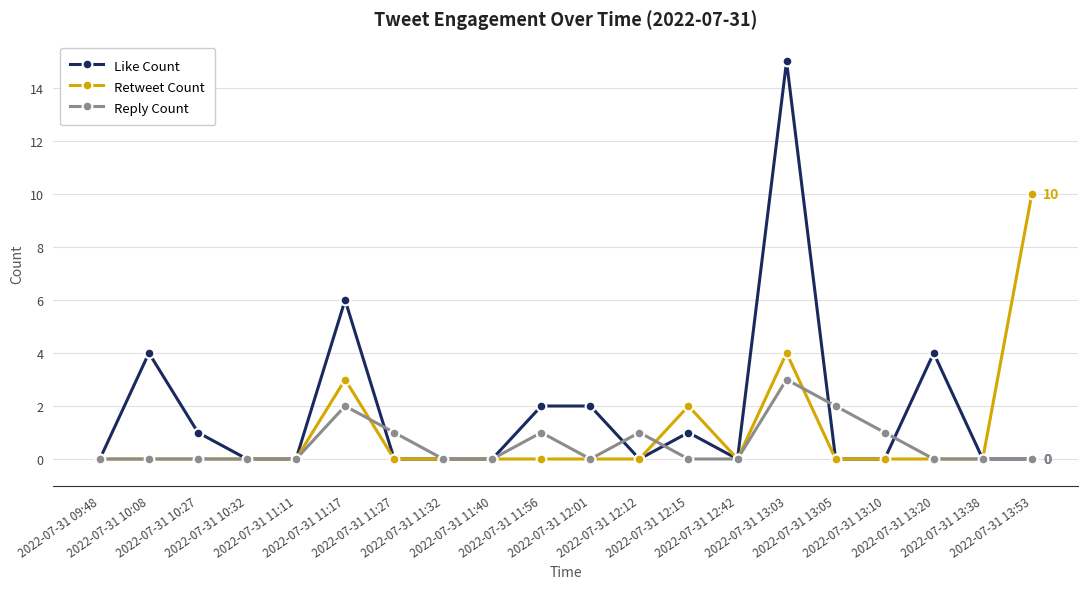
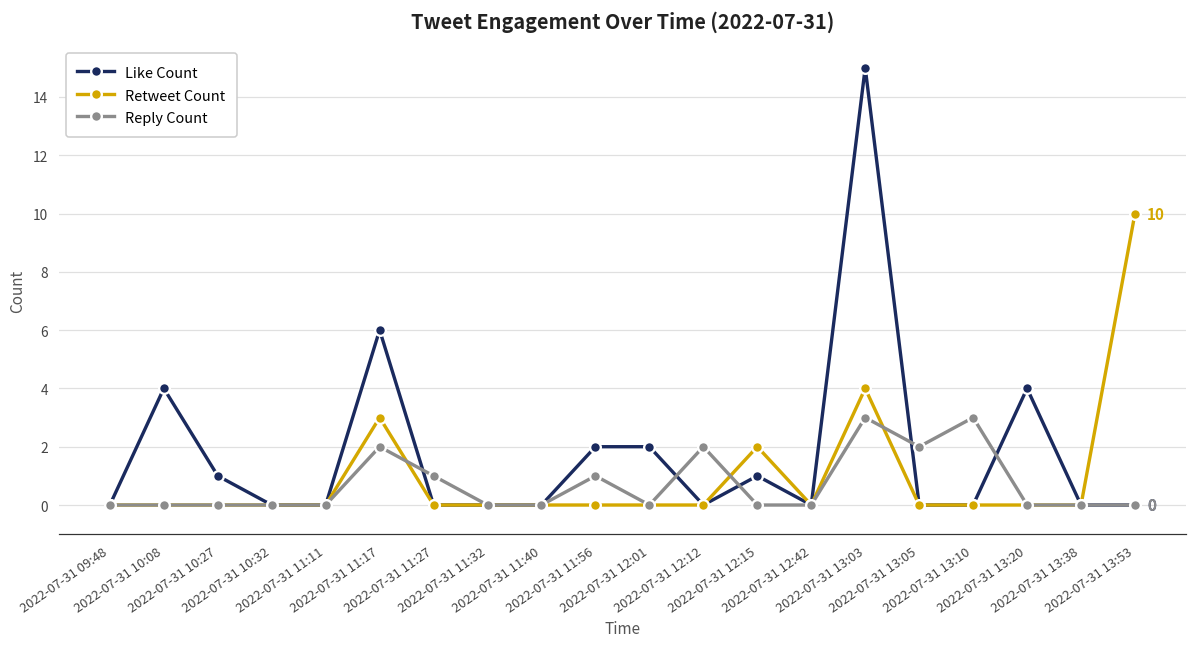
Reply Count, 2022-07-31 12:12: 1 -> 2
Reply Count, 2022-07-31 13:10: 1 -> 3
